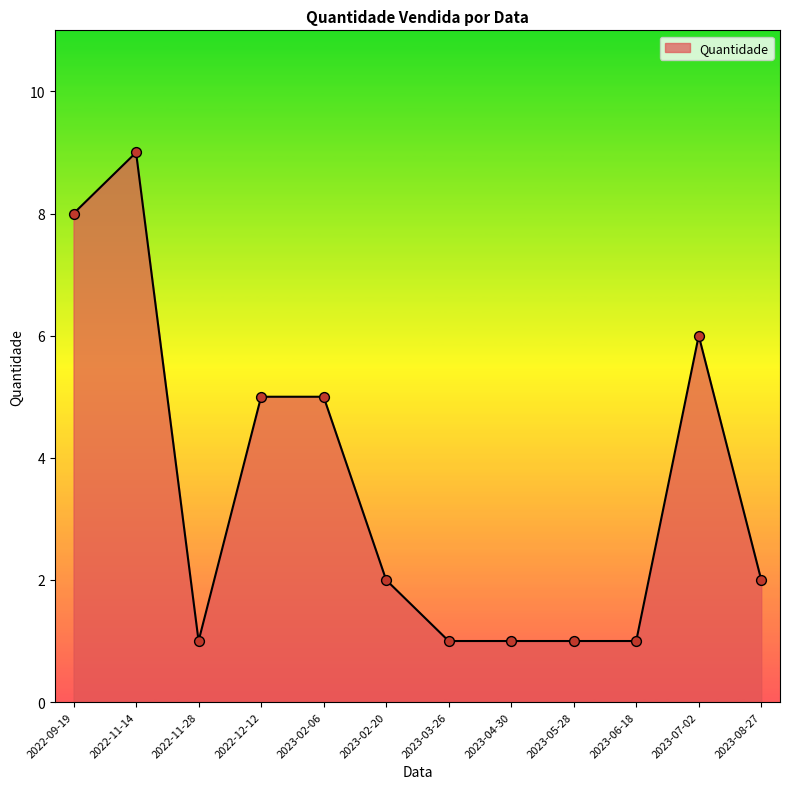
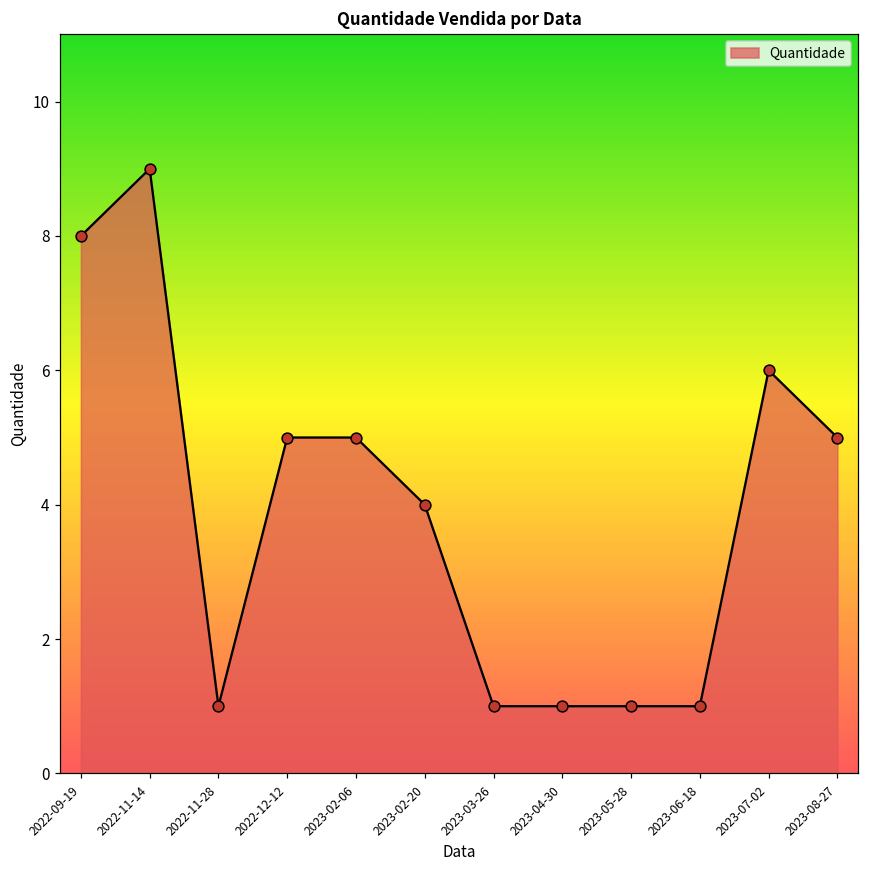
2023-02-20: 2 -> 4
2023-08-27: 2 -> 5
